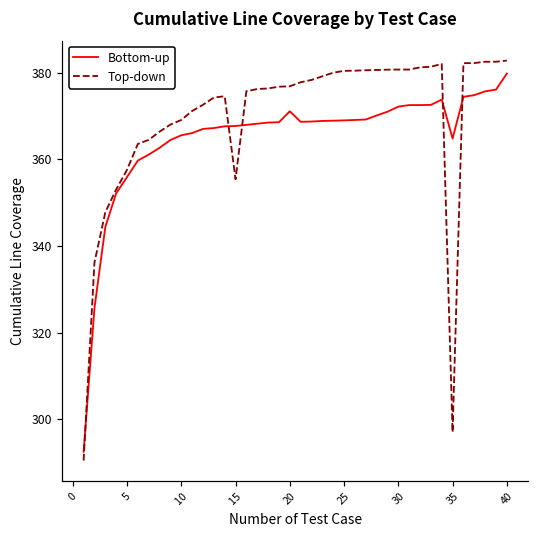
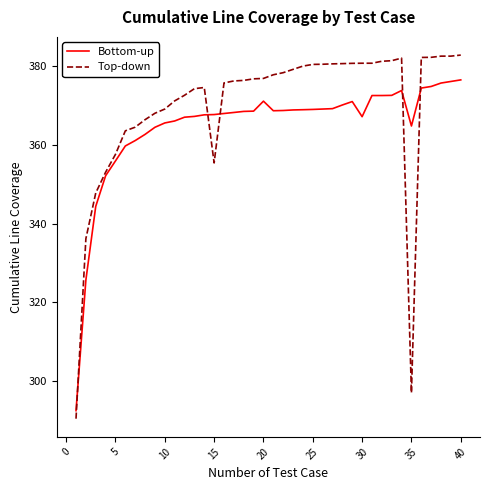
Bottom-up, 30: 372 -> 367
Bottom-up, 40: 380 -> 377
